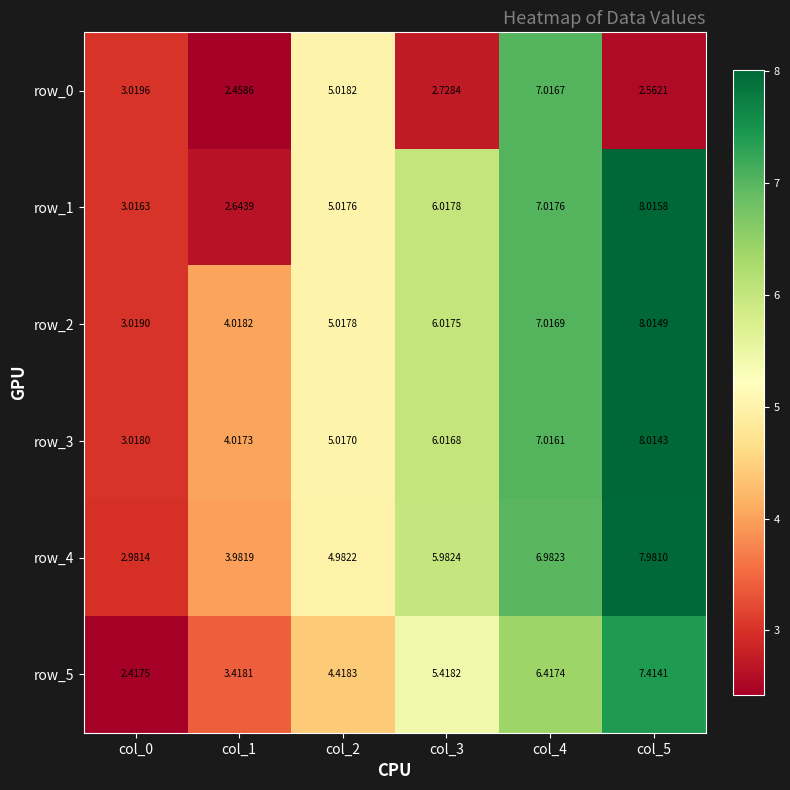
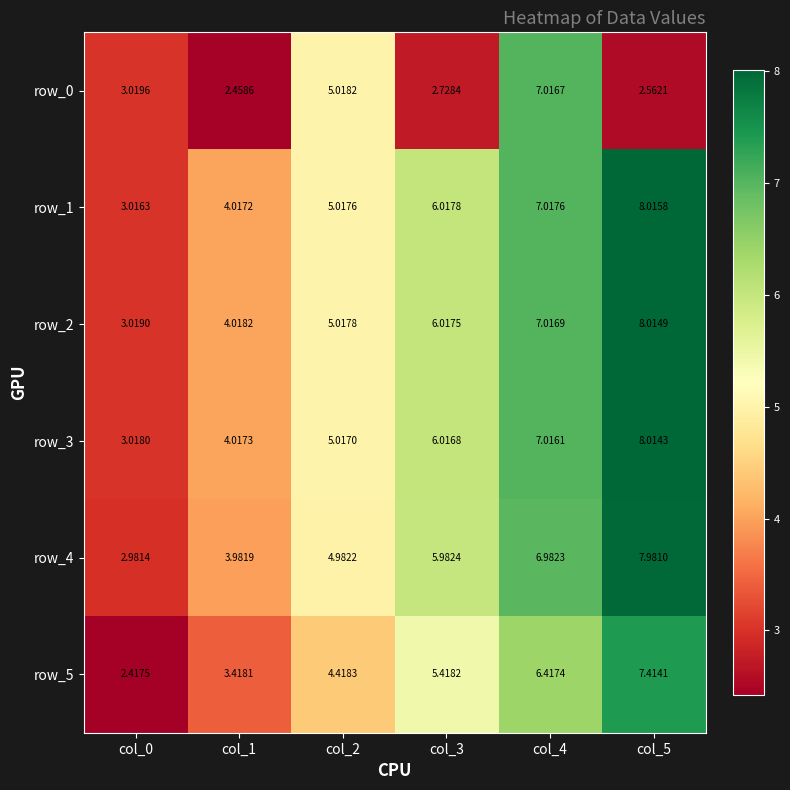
row_1, col_1: 2.6439 -> 4.0172
